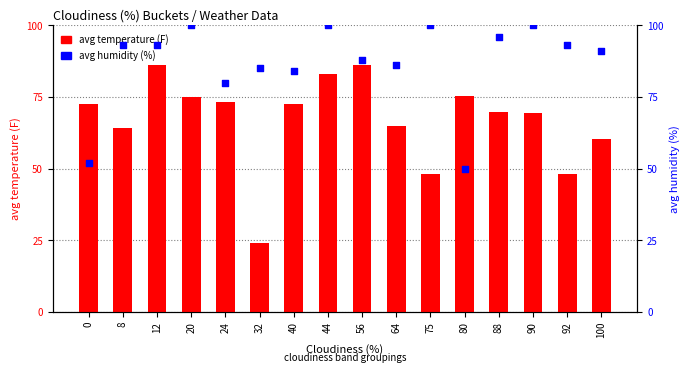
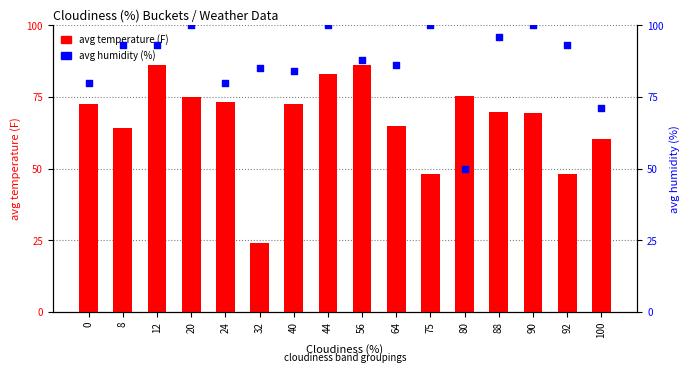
avg humidity (%), 0: 52 -> 80
avg humidity (%), 100: 91 -> 71
